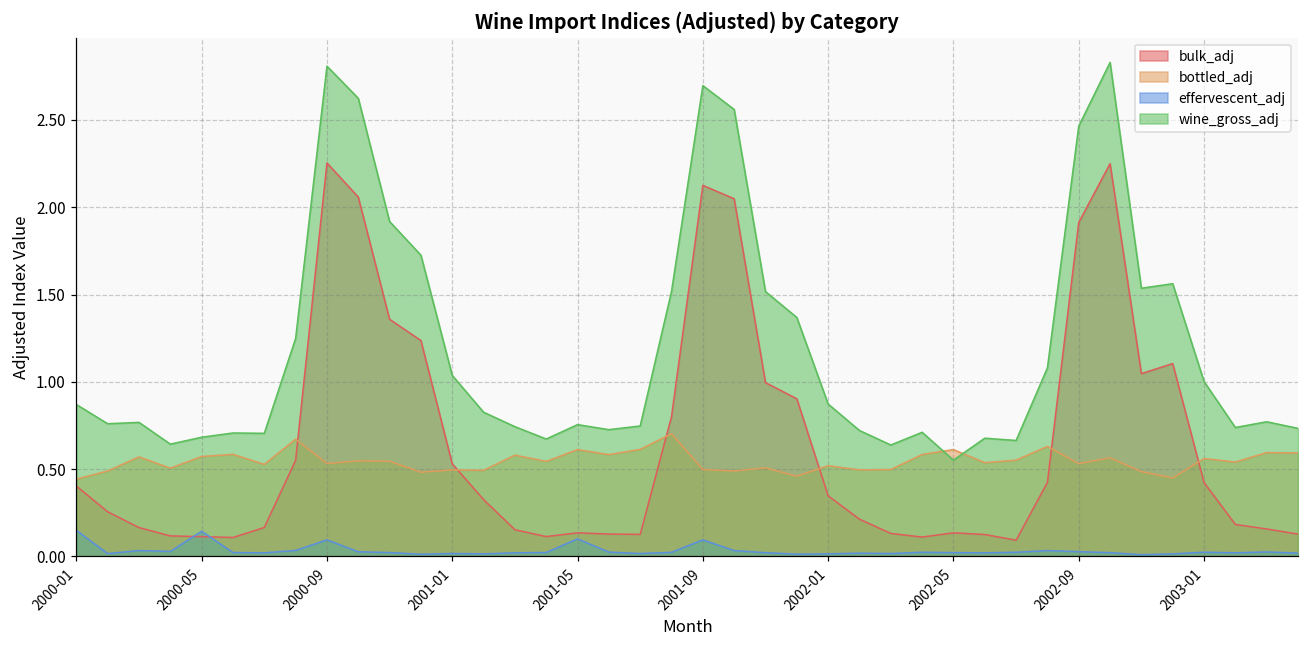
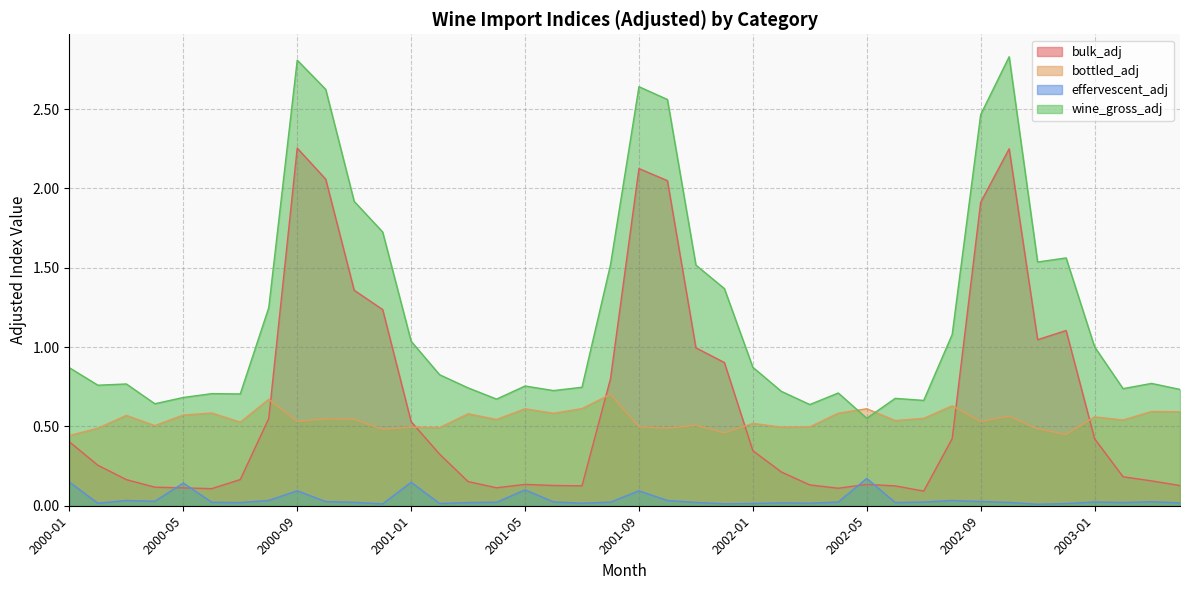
effervescent_adj, 2001-01: 0.02 -> 0.15
wine_gross_adj, 2001-09: 2.70 -> 2.64
effervescent_adj, 2002-05: 0.02 -> 0.17
